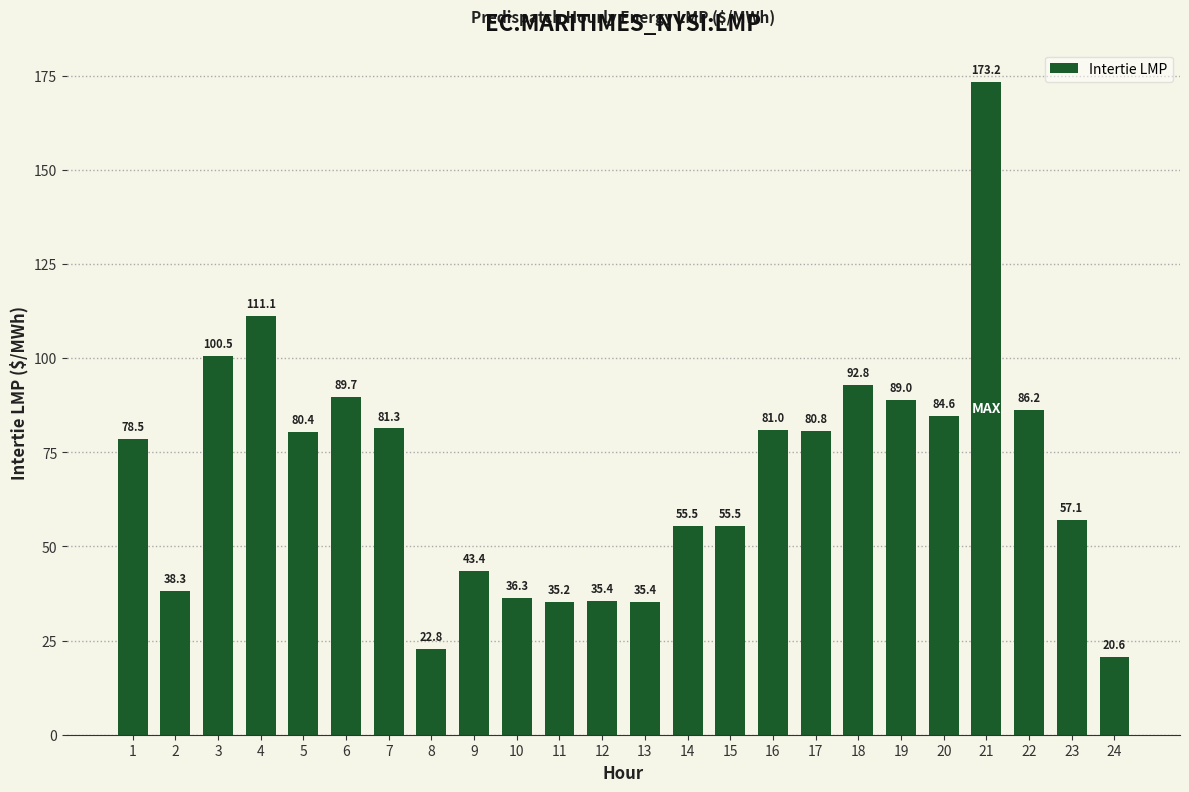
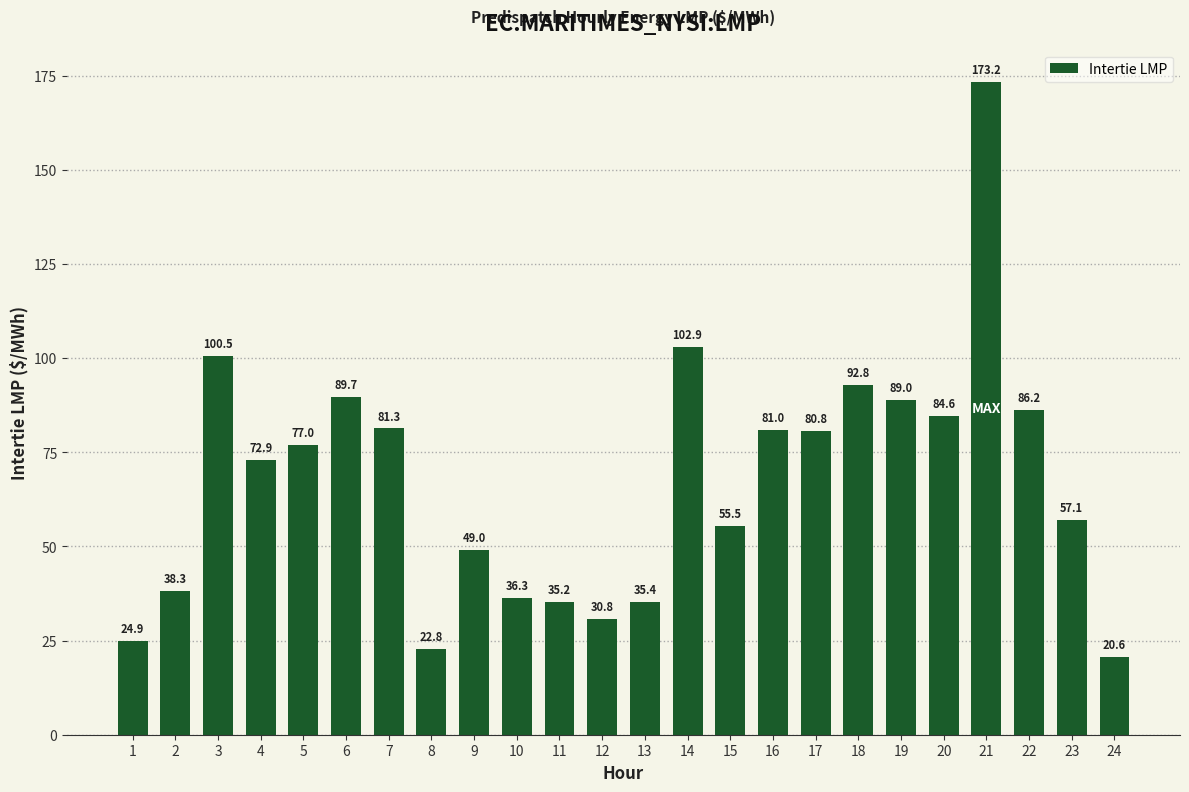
1: 78.5 -> 24.9
4: 111.1 -> 72.9
5: 80.4 -> 77.0
9: 43.4 -> 49.0
12: 35.4 -> 30.8
14: 55.5 -> 102.9
